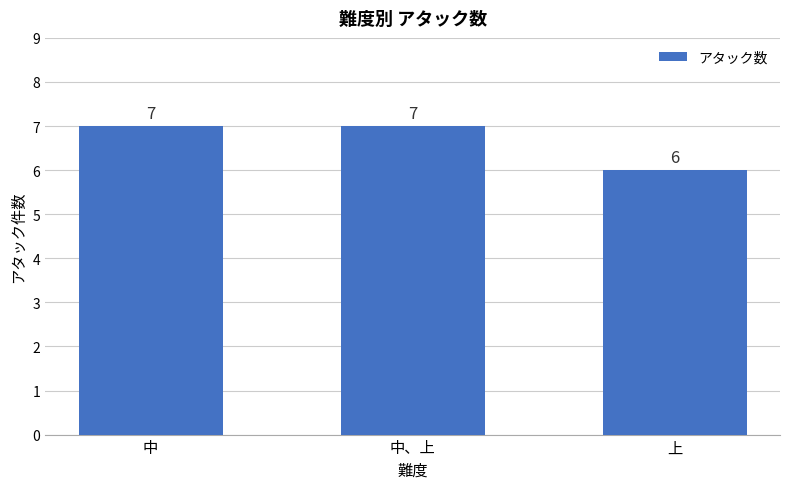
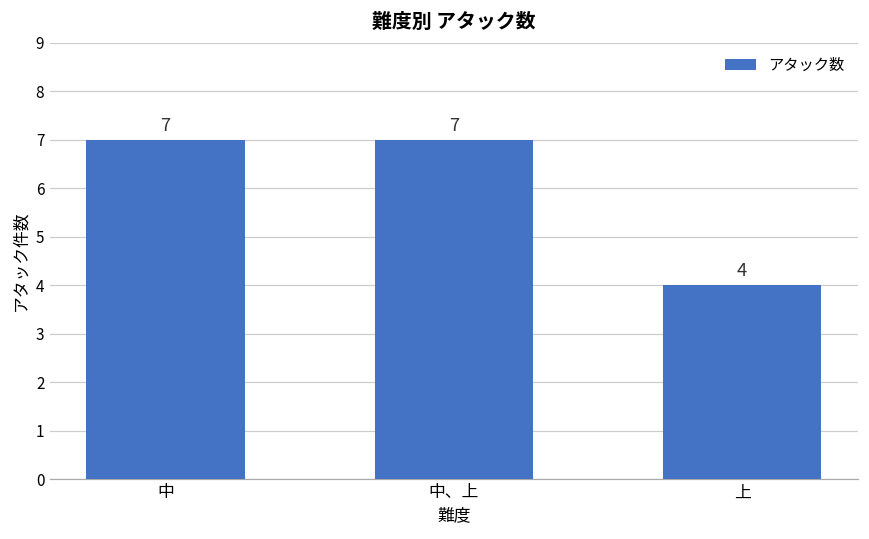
上: 6 -> 4
